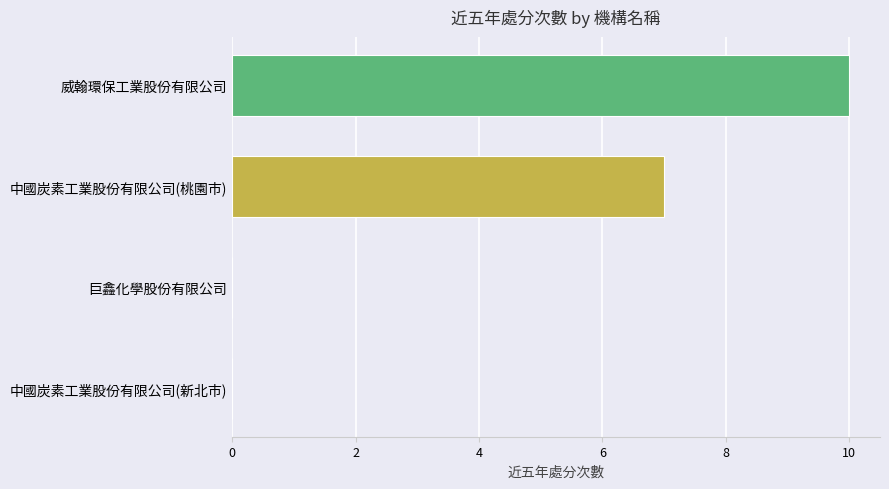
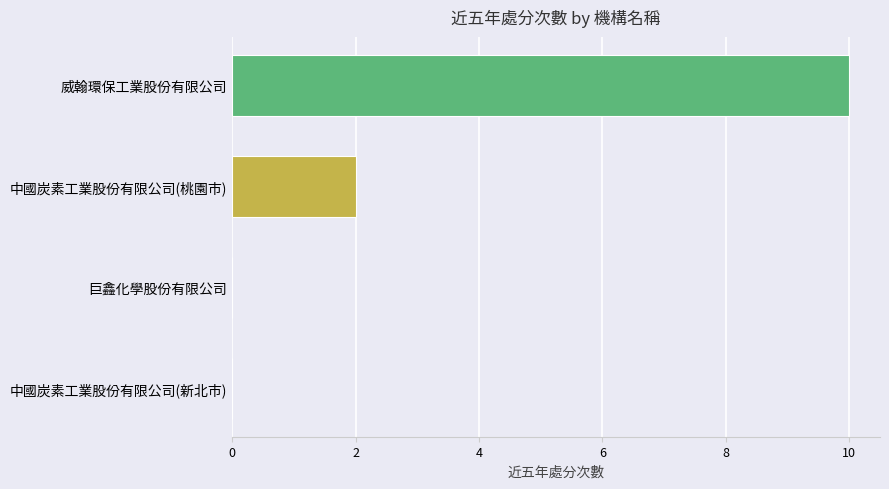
中國炭素工業股份有限公司(桃園市): 7 -> 2
